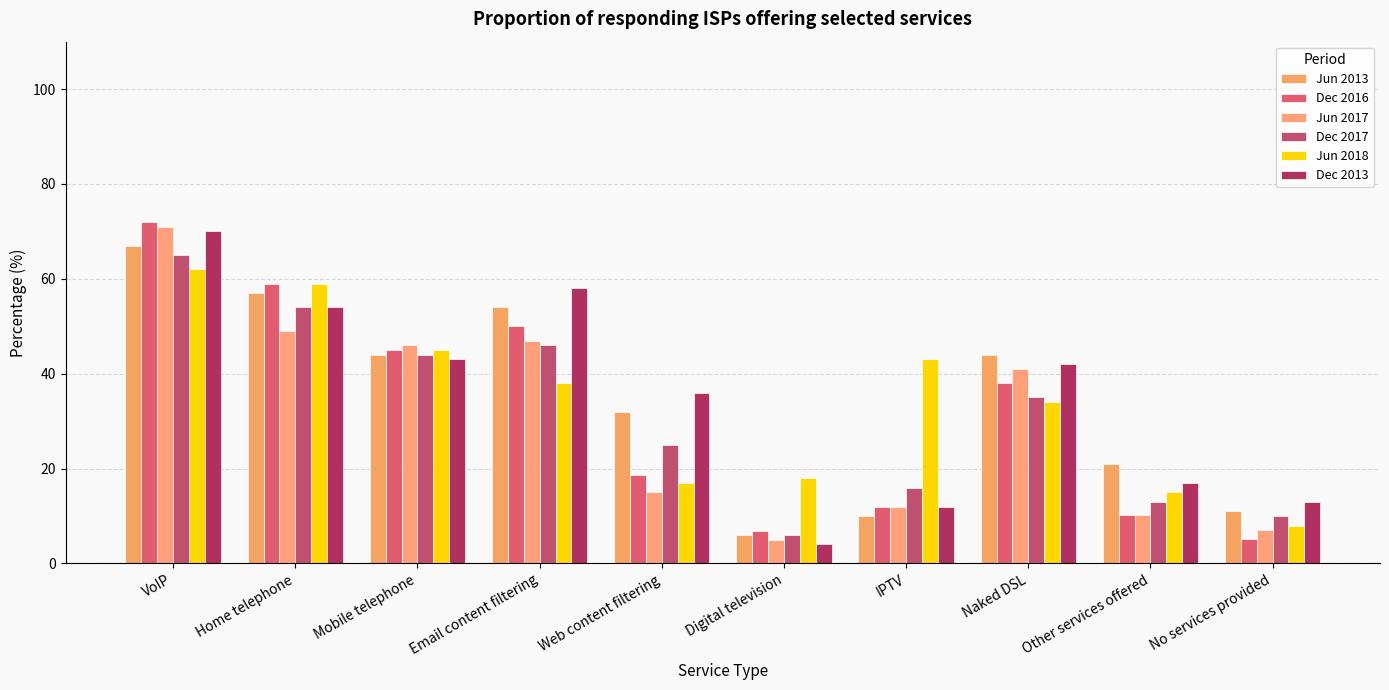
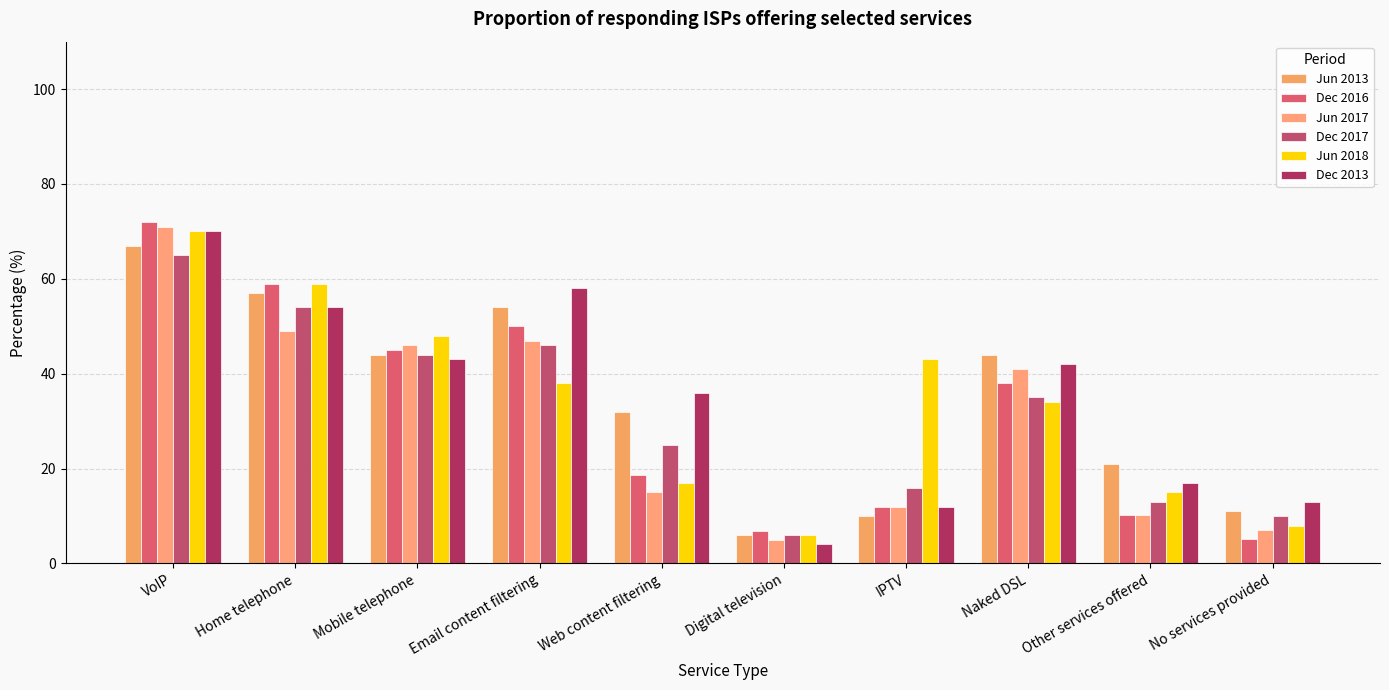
Jun 2018, VoIP: 62 -> 70
Jun 2018, Mobile telephone: 45 -> 48
Jun 2018, Digital television: 18 -> 6
